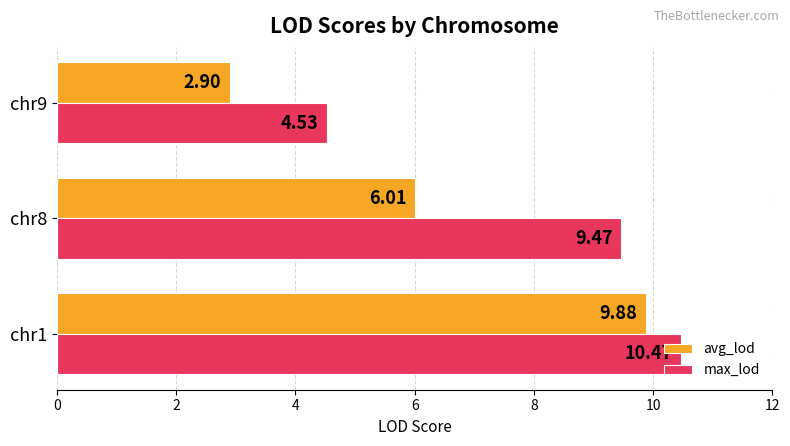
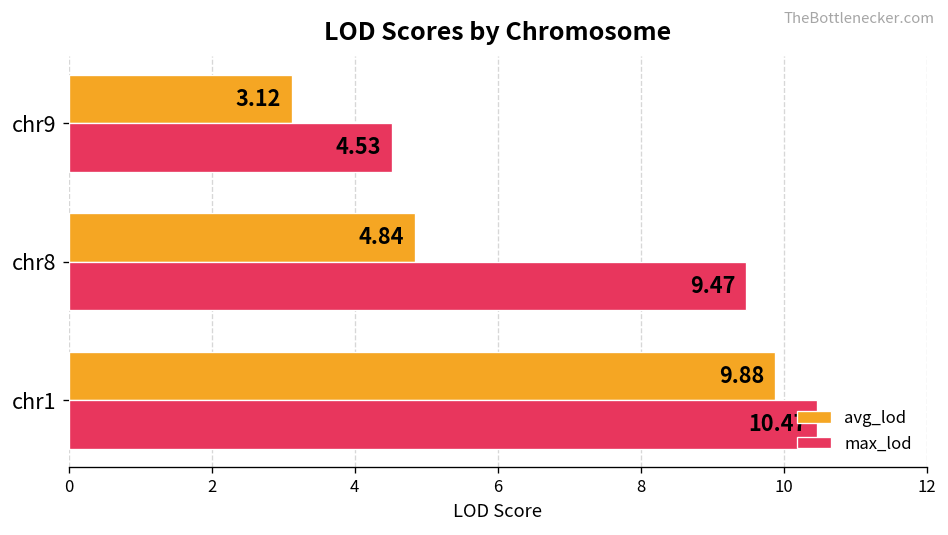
avg_lod, chr9: 2.90 -> 3.12
avg_lod, chr8: 6.01 -> 4.84
